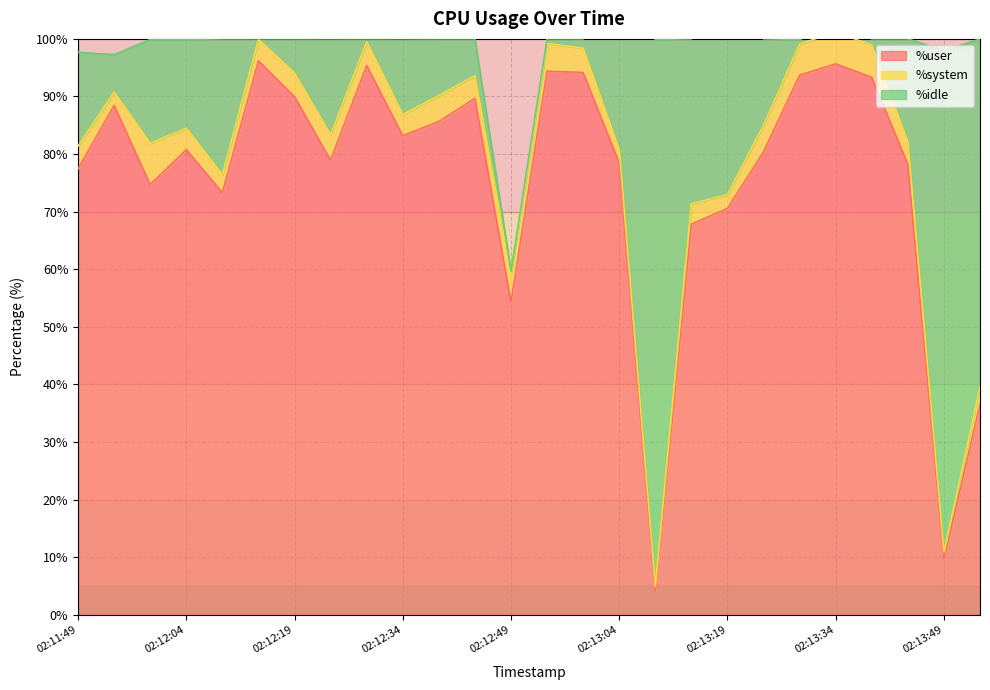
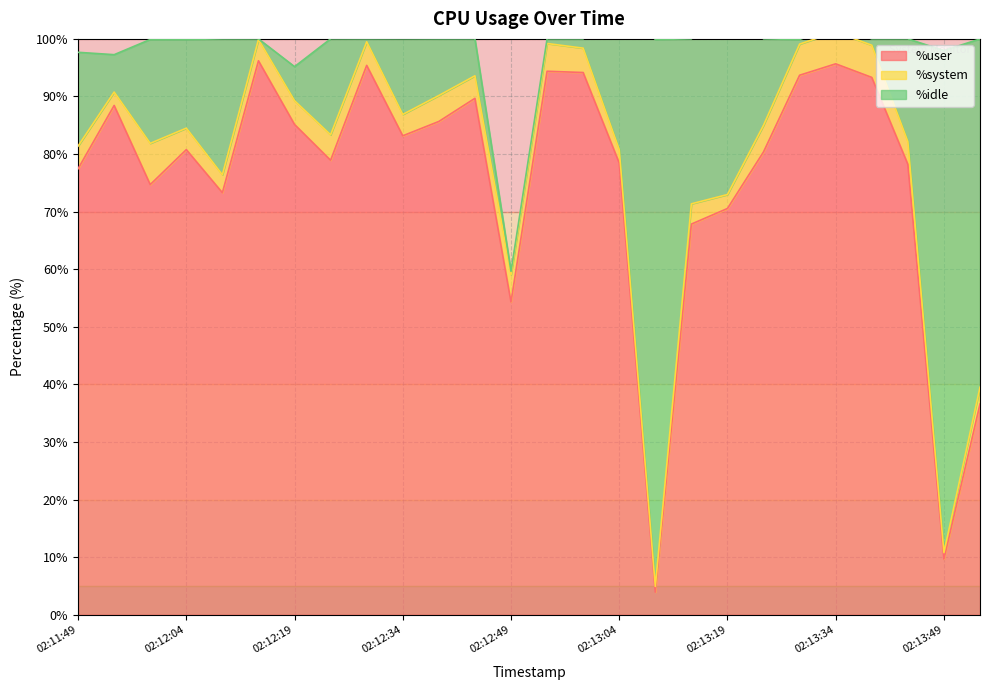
%user, 02:12:19: 90% -> 85%
